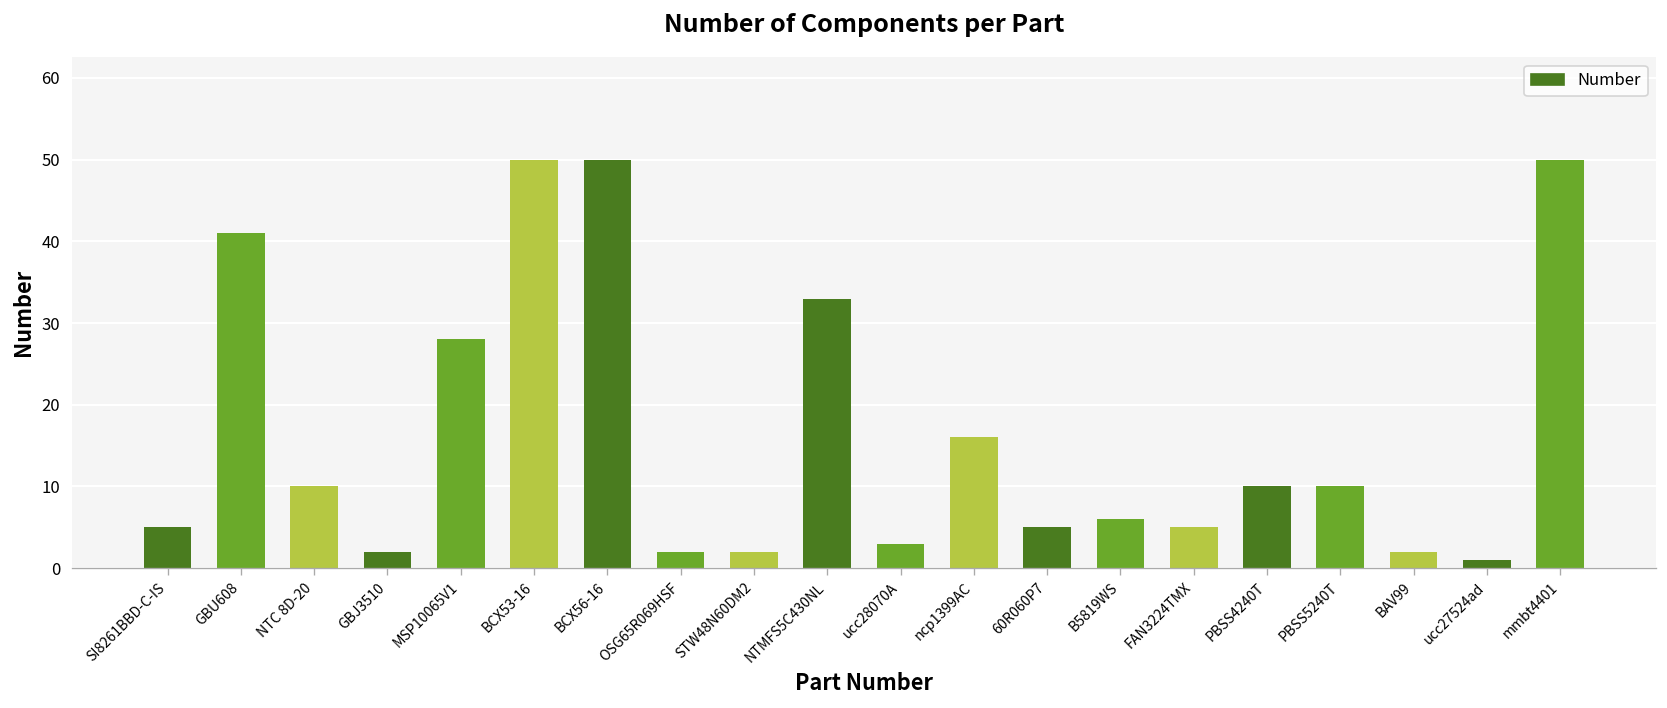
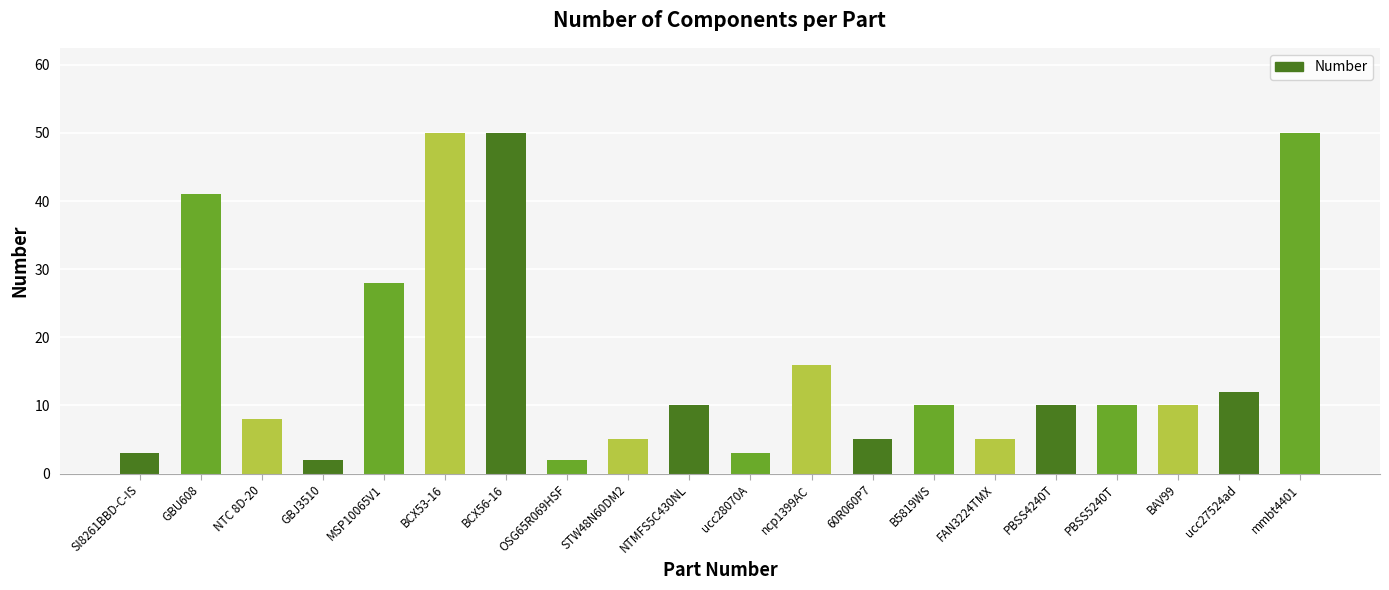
SI8261BBD-C-IS: 5 -> 3
NTC 8D-20: 10 -> 8
STW48N60DM2: 2 -> 5
NTMFS5C430NL: 33 -> 10
B5819WS: 6 -> 10
BAV99: 2 -> 10
ucc27524ad: 1 -> 12
